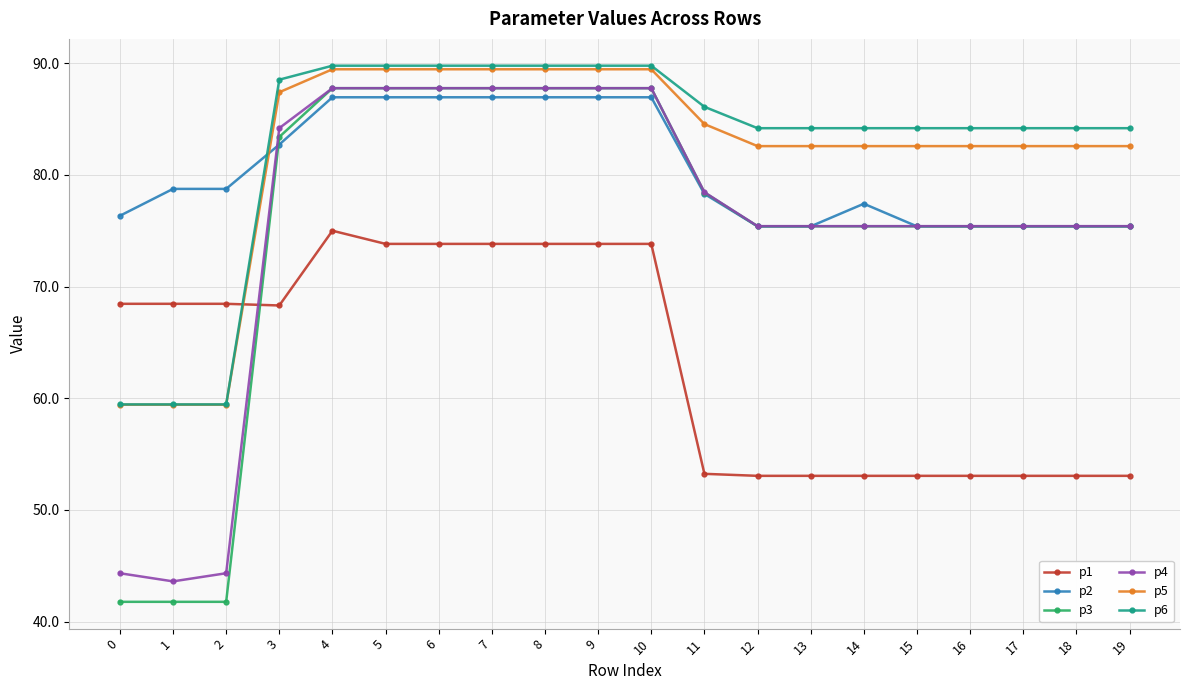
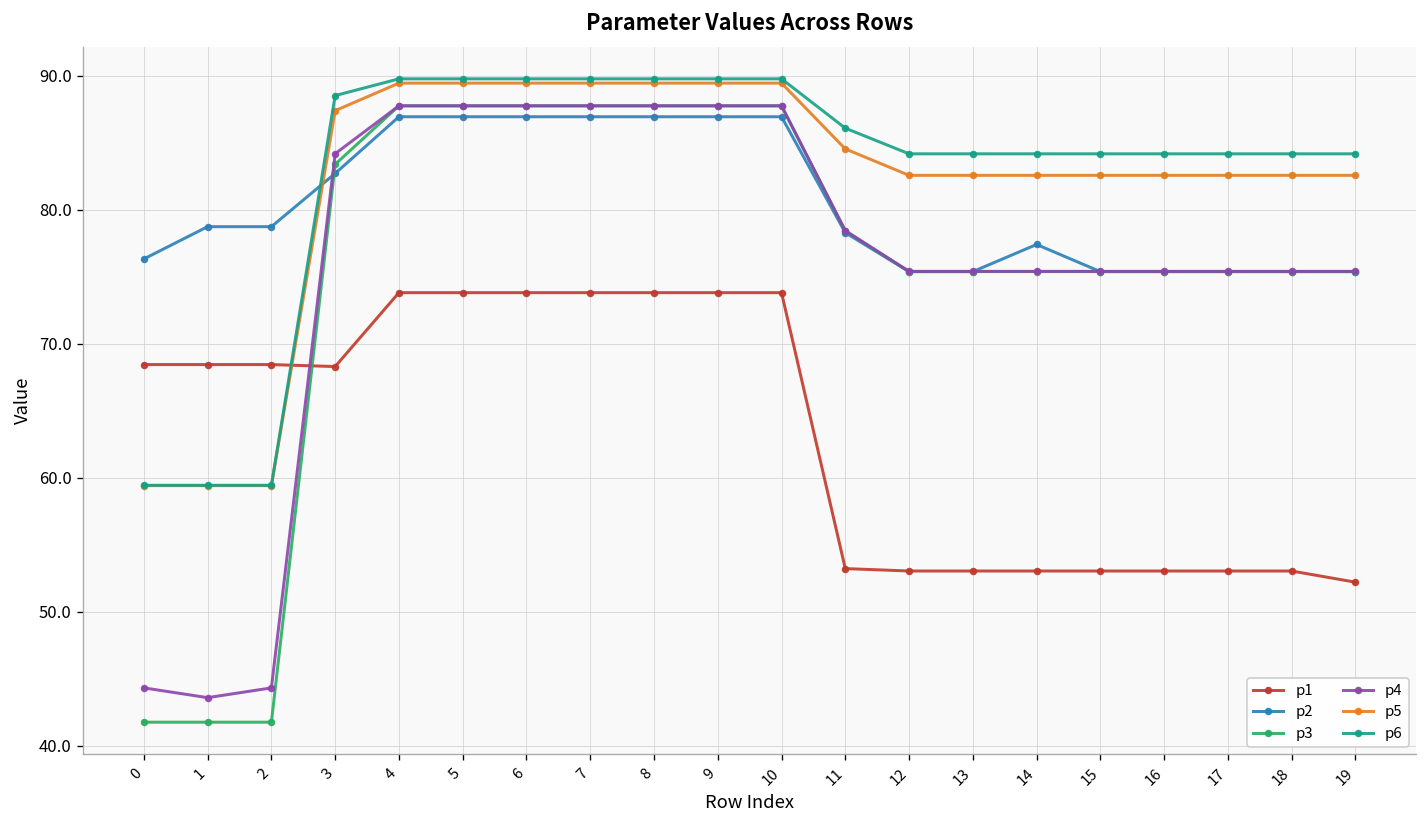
p1, 4: 75.0 -> 73.8
p1, 19: 53.1 -> 52.2
